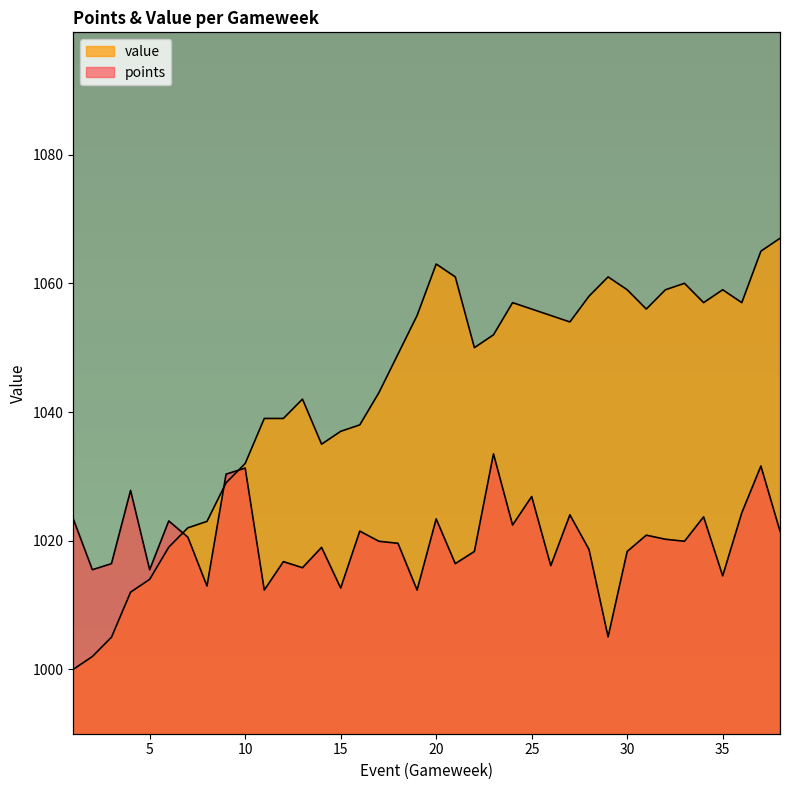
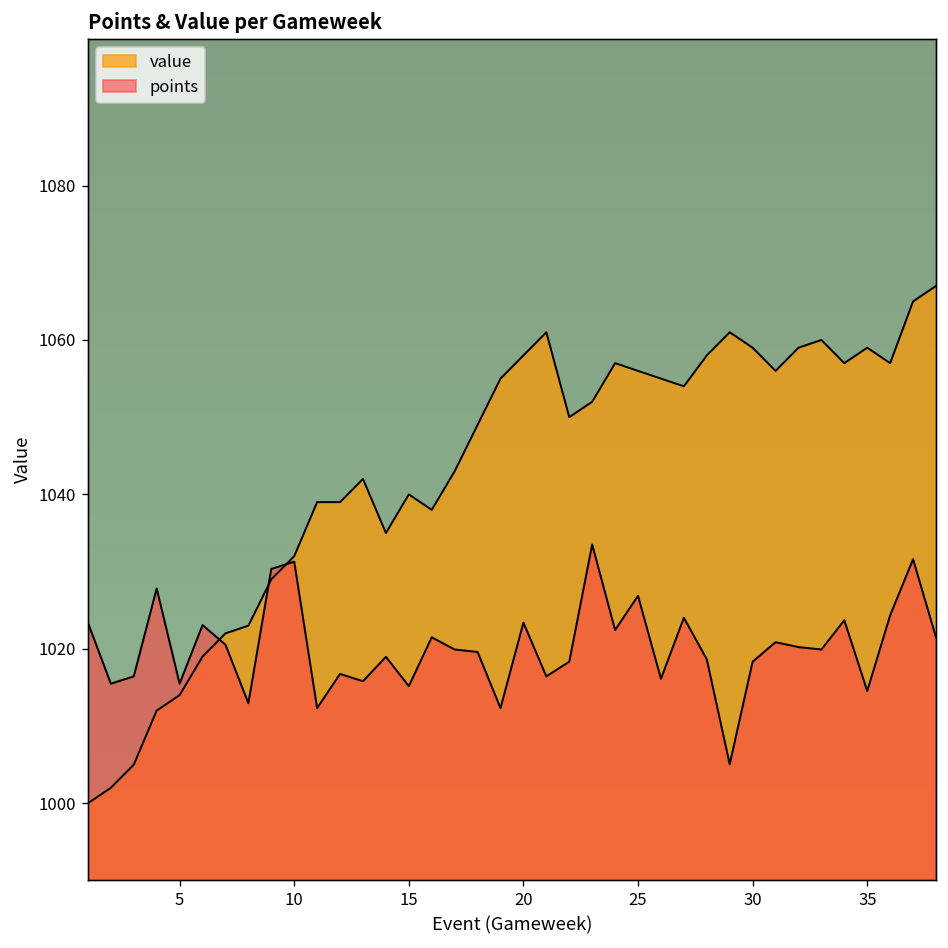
value, 15: 1037 -> 1040
points, 15: 1013 -> 1015
value, 20: 1063 -> 1058
